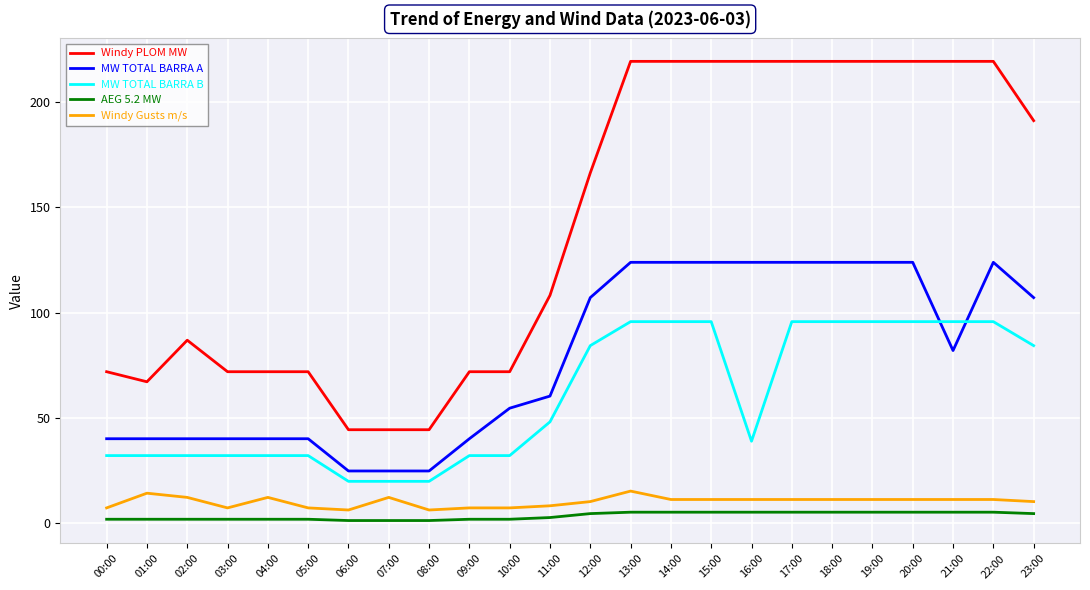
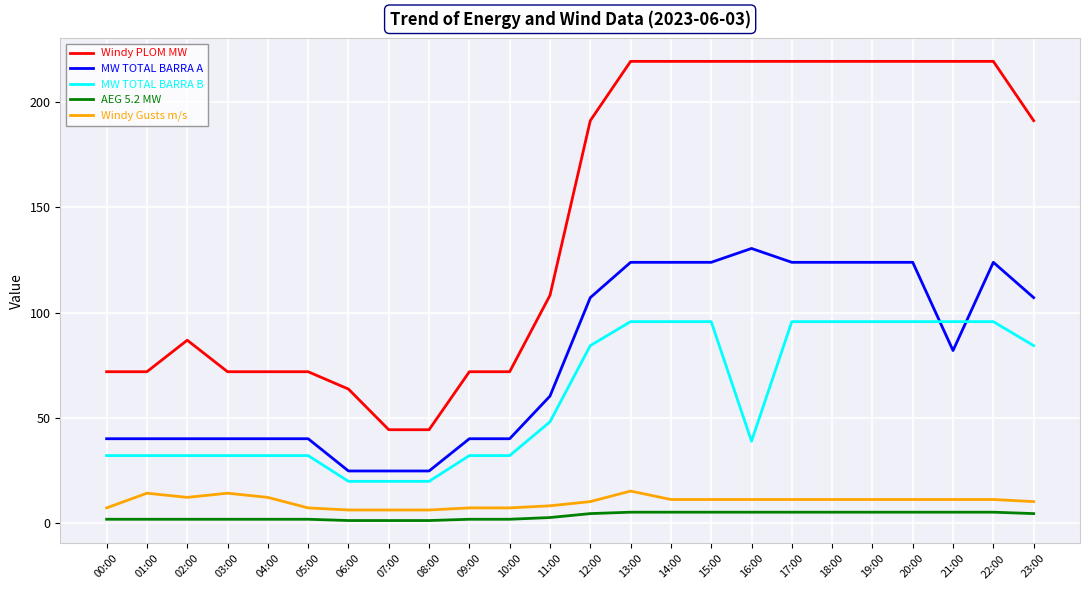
Windy PLOM MW, 01:00: 67 -> 72
Windy Gusts m/s, 03:00: 7 -> 14
Windy PLOM MW, 06:00: 44 -> 64
Windy Gusts m/s, 07:00: 12 -> 6
MW TOTAL BARRA A, 10:00: 54 -> 40
Windy PLOM MW, 12:00: 166 -> 191
MW TOTAL BARRA A, 16:00: 124 -> 131
